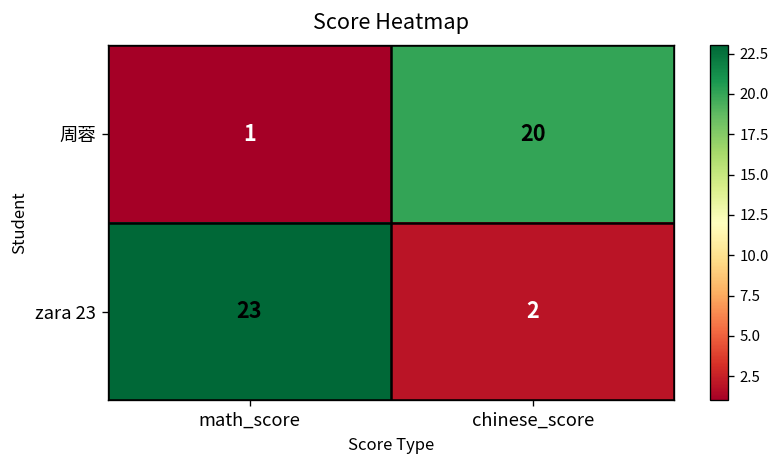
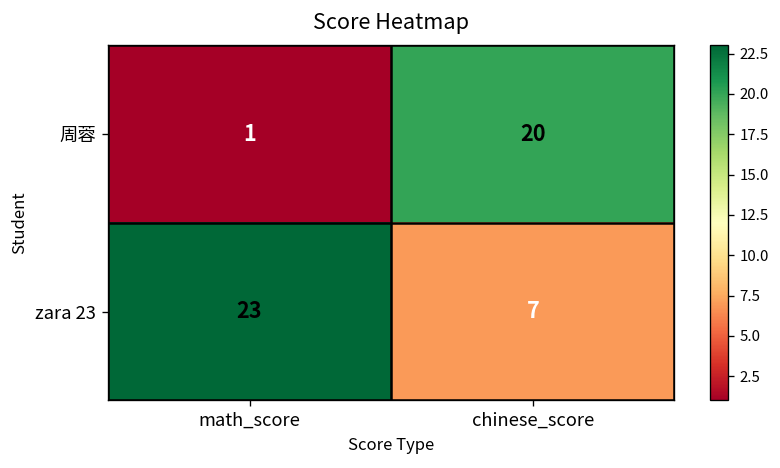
zara 23, chinese_score: 2 -> 7
